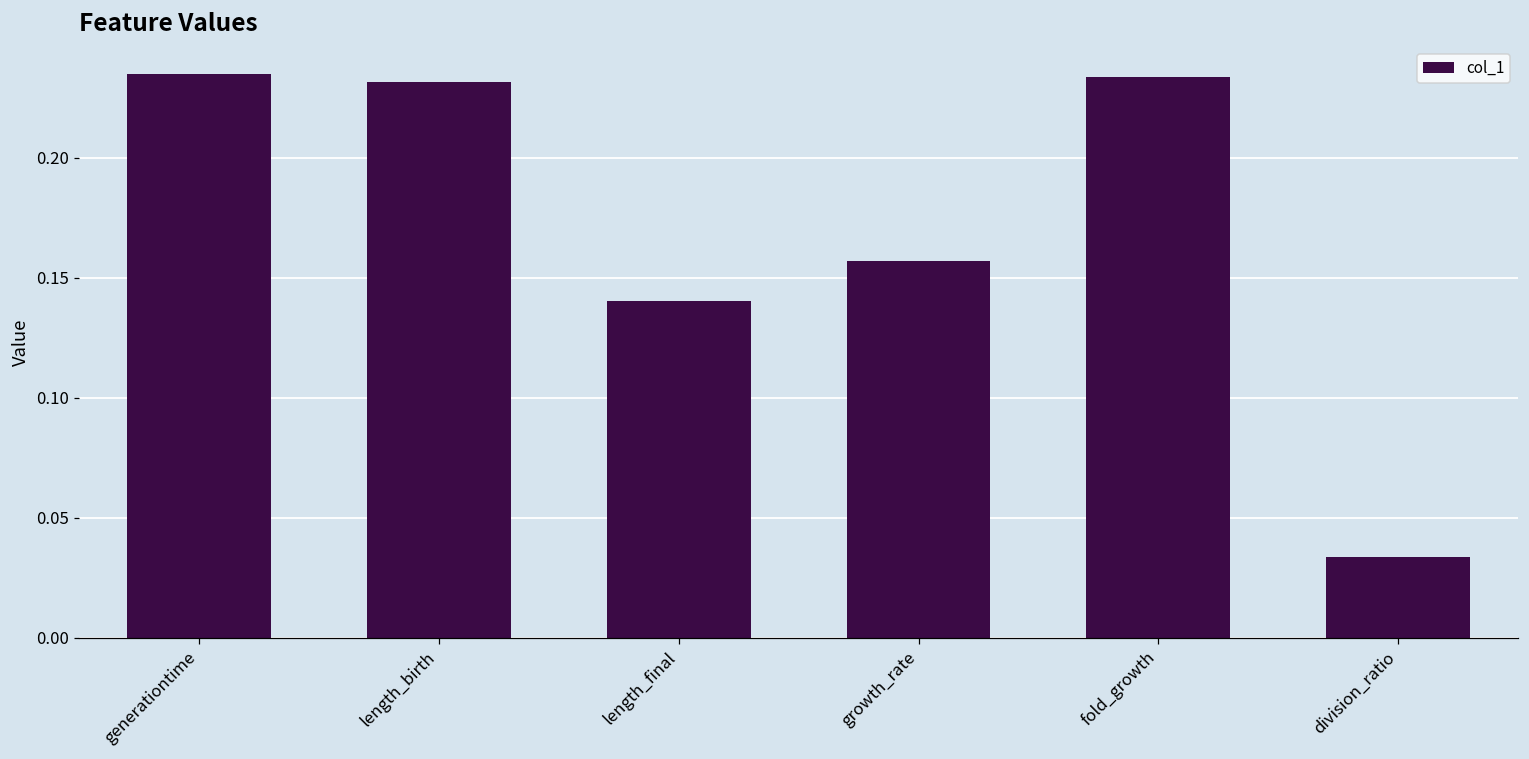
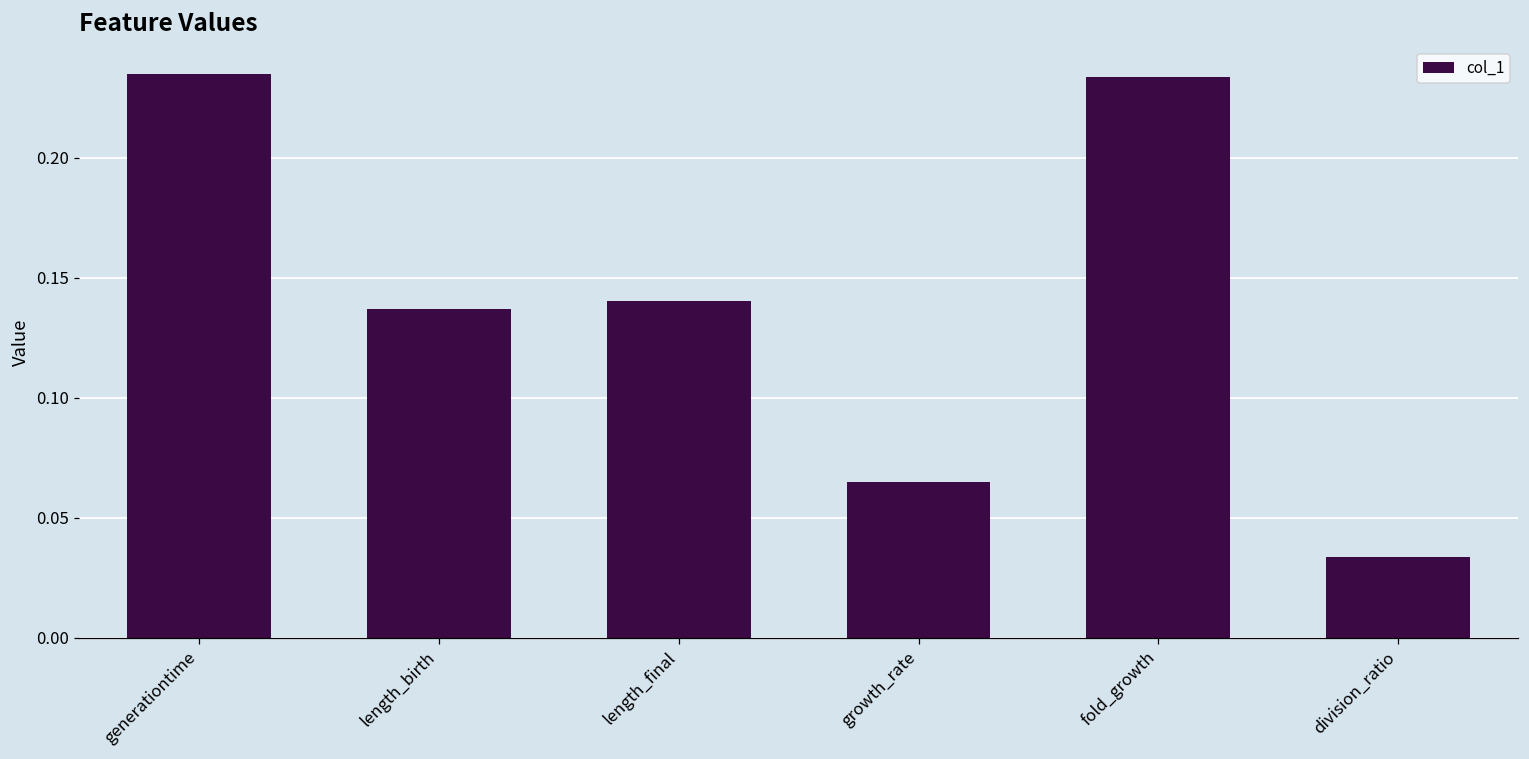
length_birth: 0.232 -> 0.137
growth_rate: 0.157 -> 0.065
